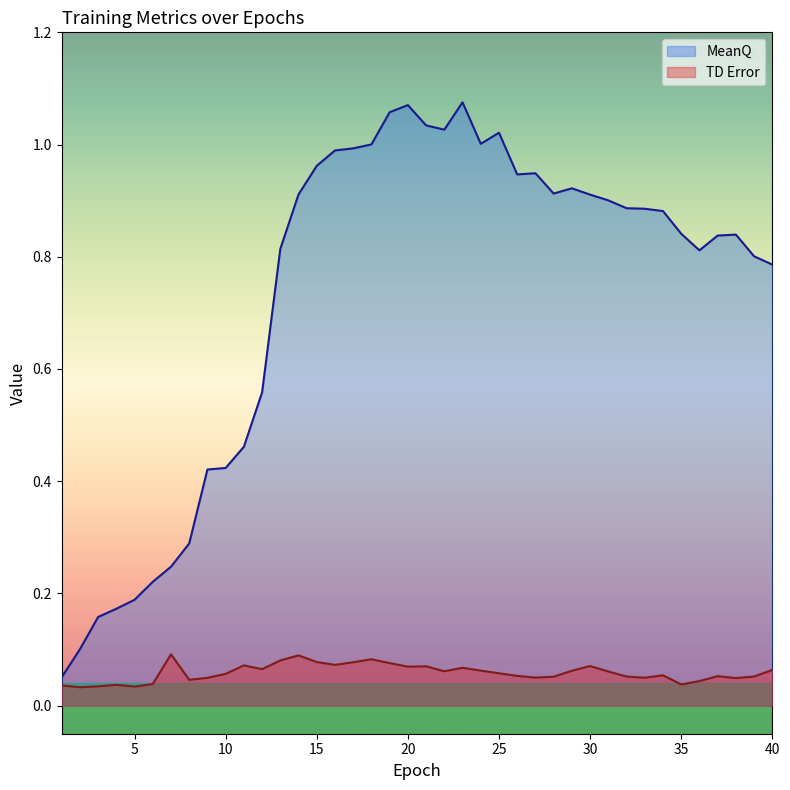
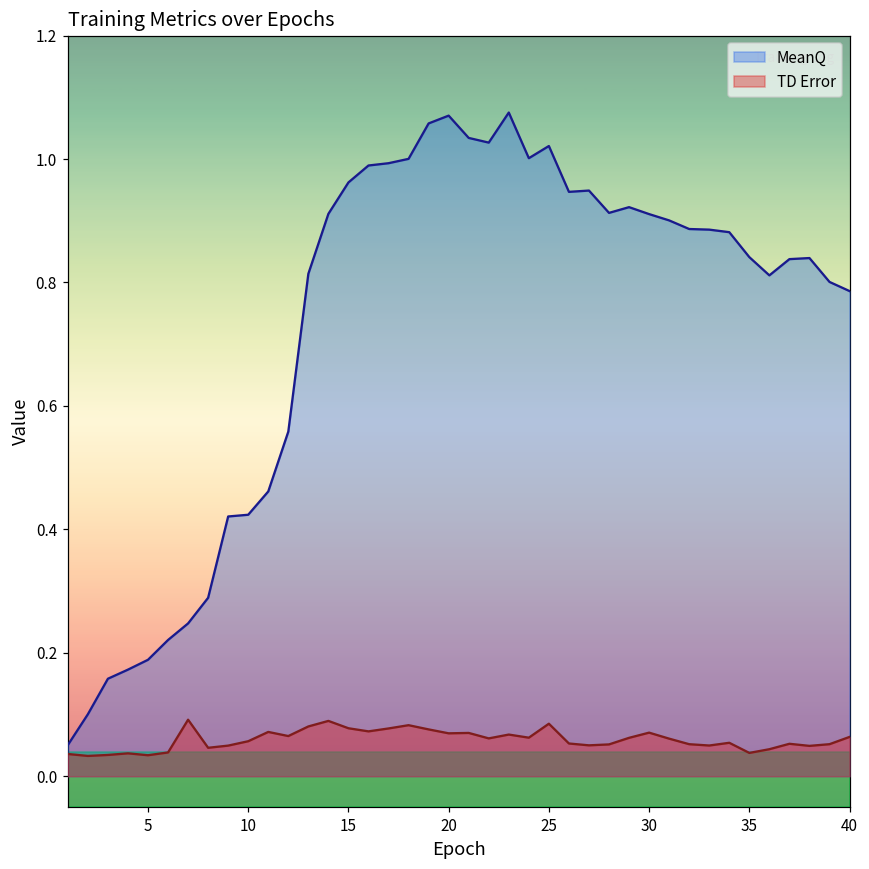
TD Error, 25: 0.06 -> 0.09
